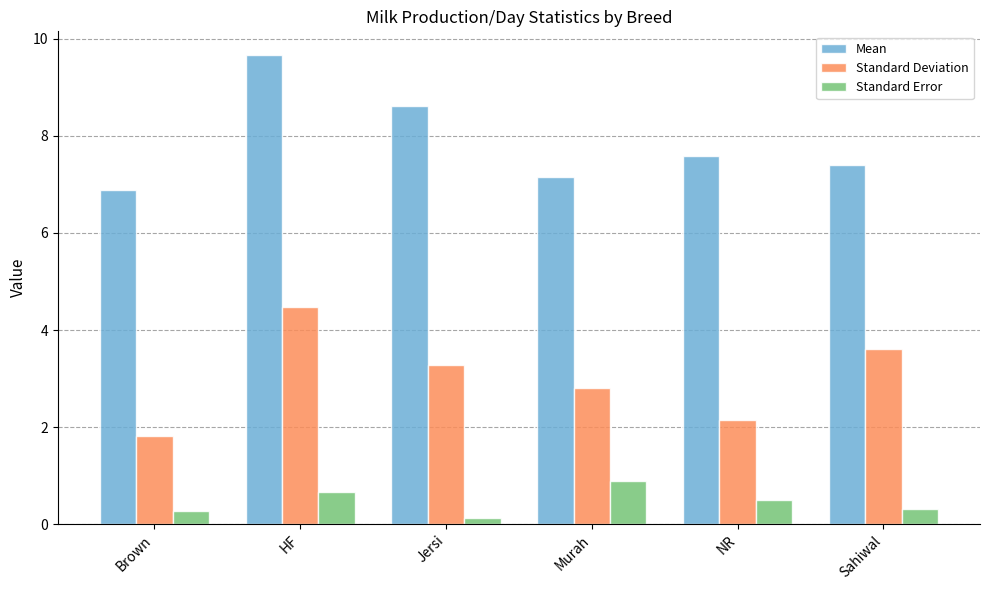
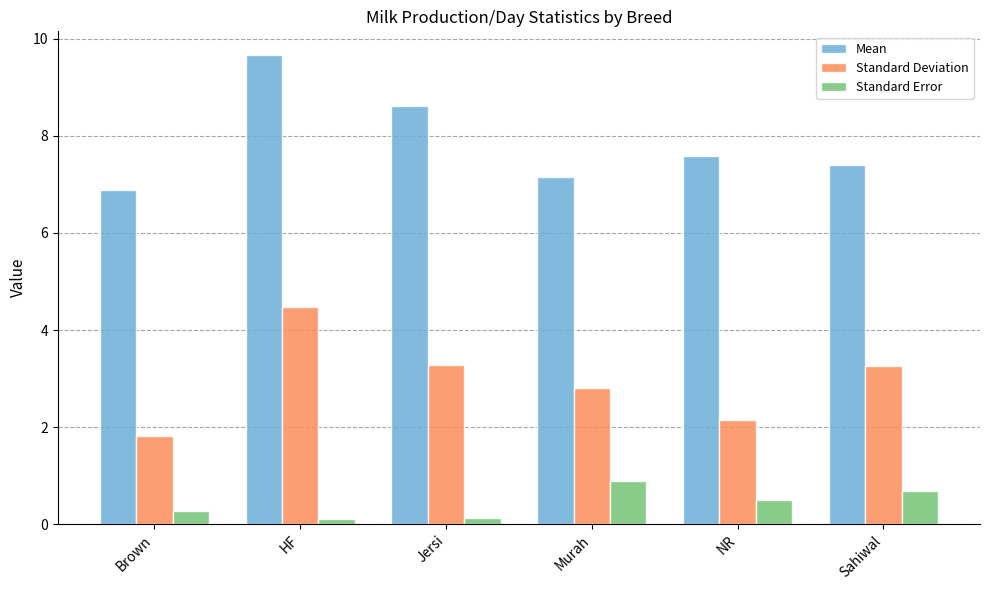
Standard Error, HF: 0.7 -> 0.1
Standard Deviation, Sahiwal: 3.6 -> 3.3
Standard Error, Sahiwal: 0.3 -> 0.7
